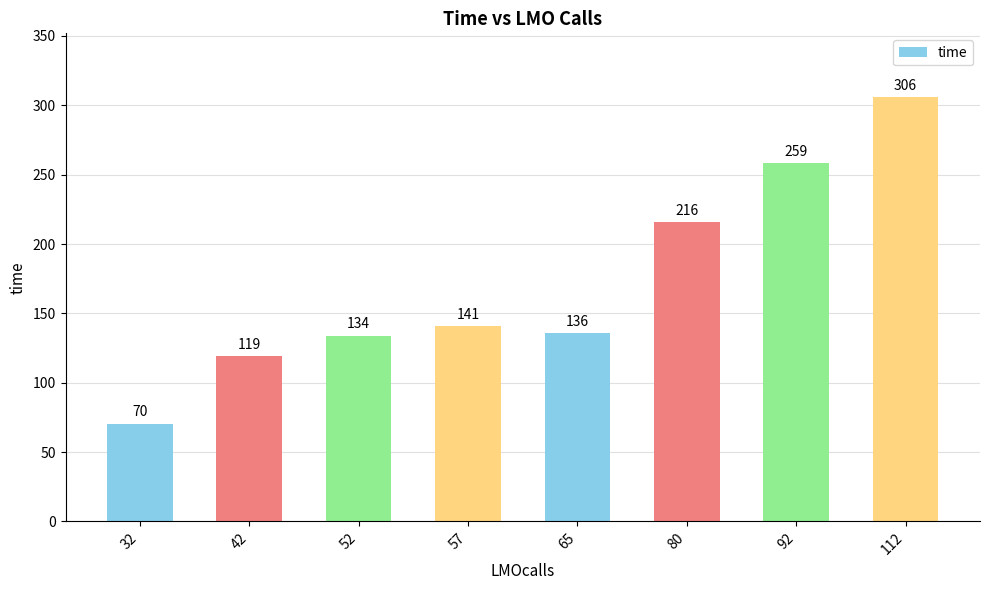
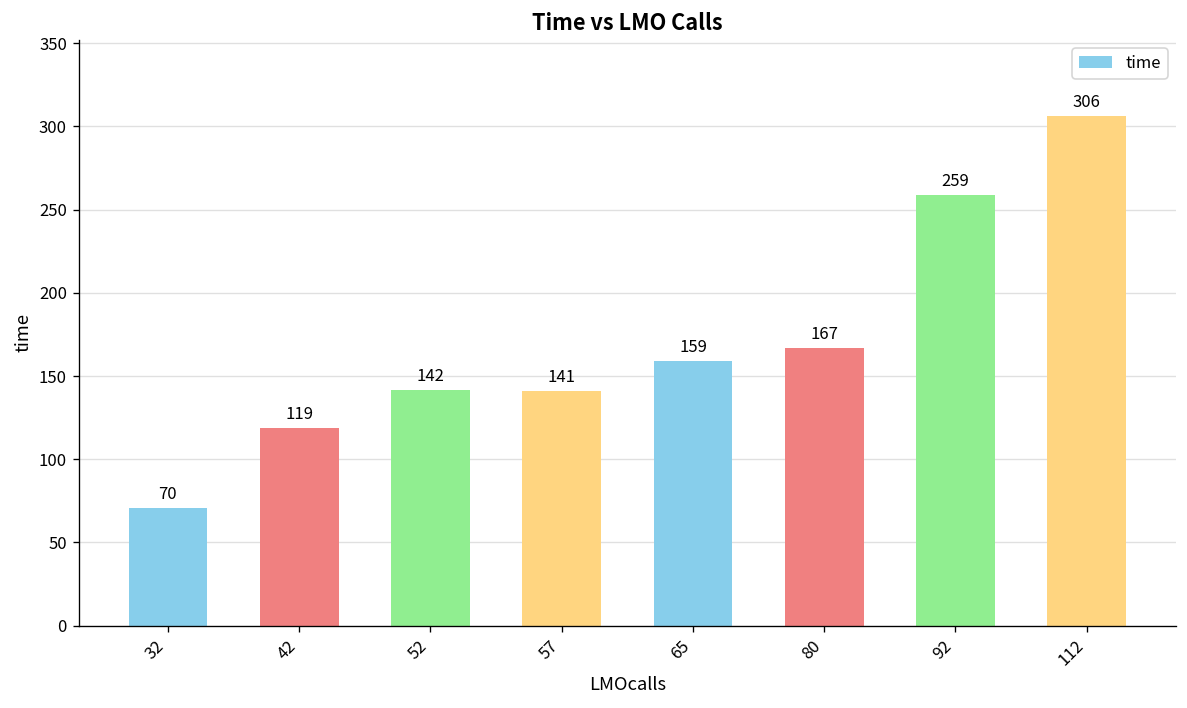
52: 134 -> 142
65: 136 -> 159
80: 216 -> 167
